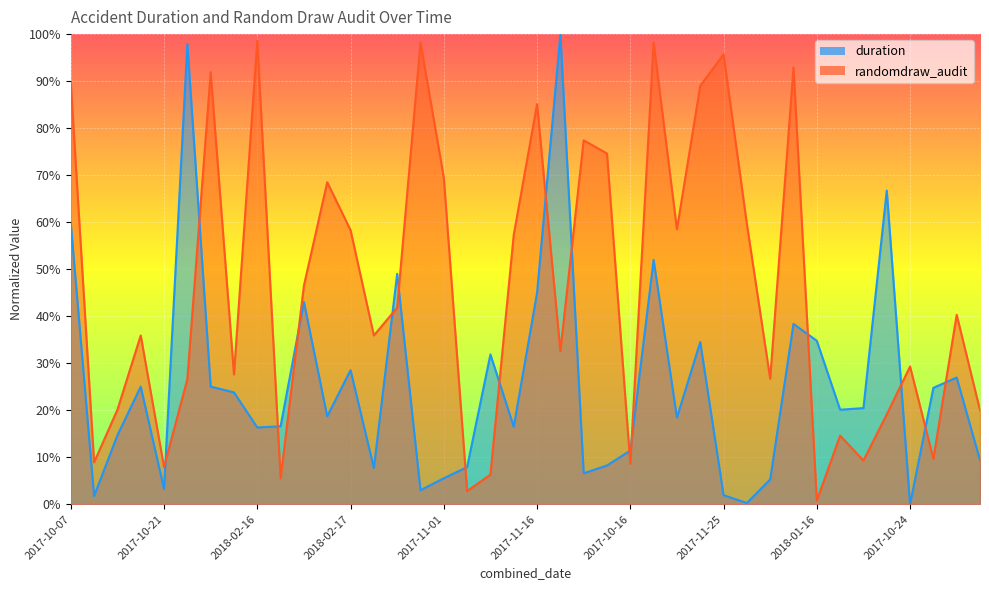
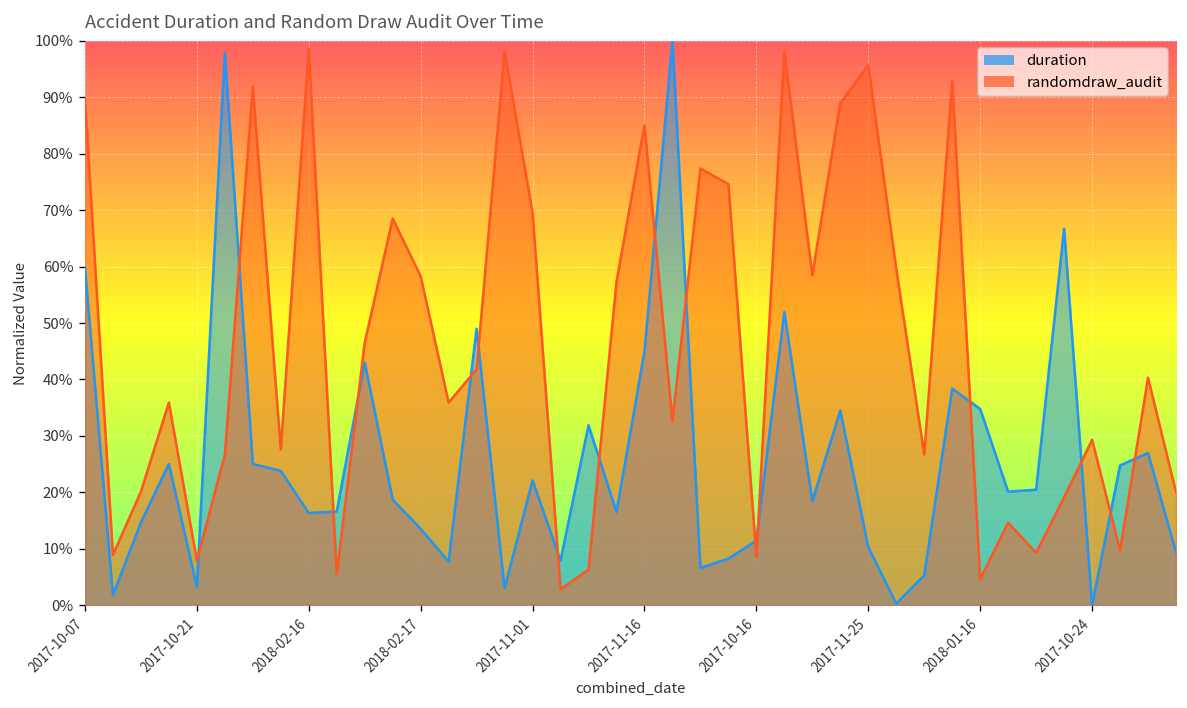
duration, 2018-02-17: 29% -> 14%
duration, 2017-11-01: 6% -> 22%
duration, 2017-11-25: 2% -> 10%
randomdraw_audit, 2018-01-16: 1% -> 5%
